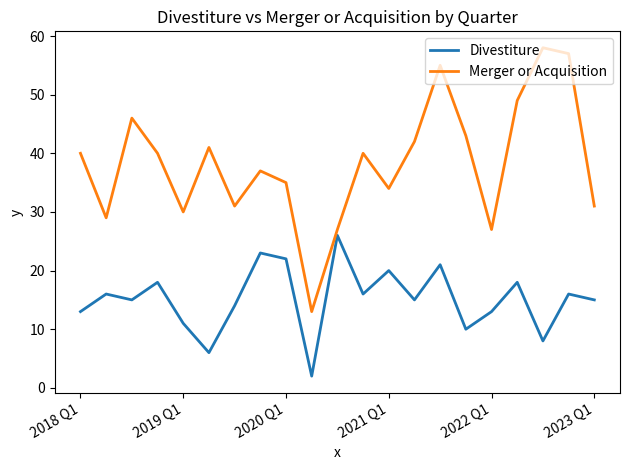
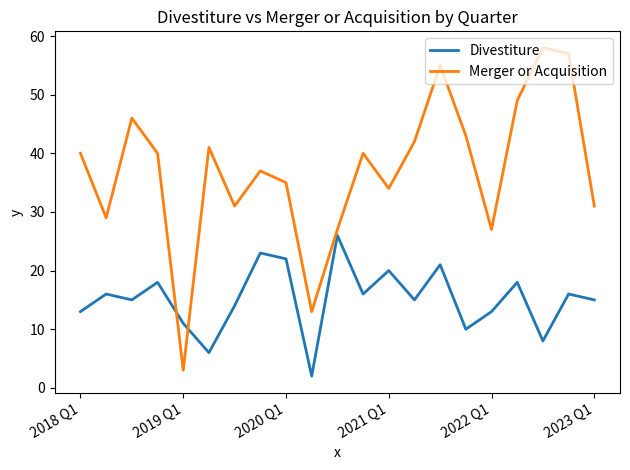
Merger or Acquisition, 2019 Q1: 30 -> 3
